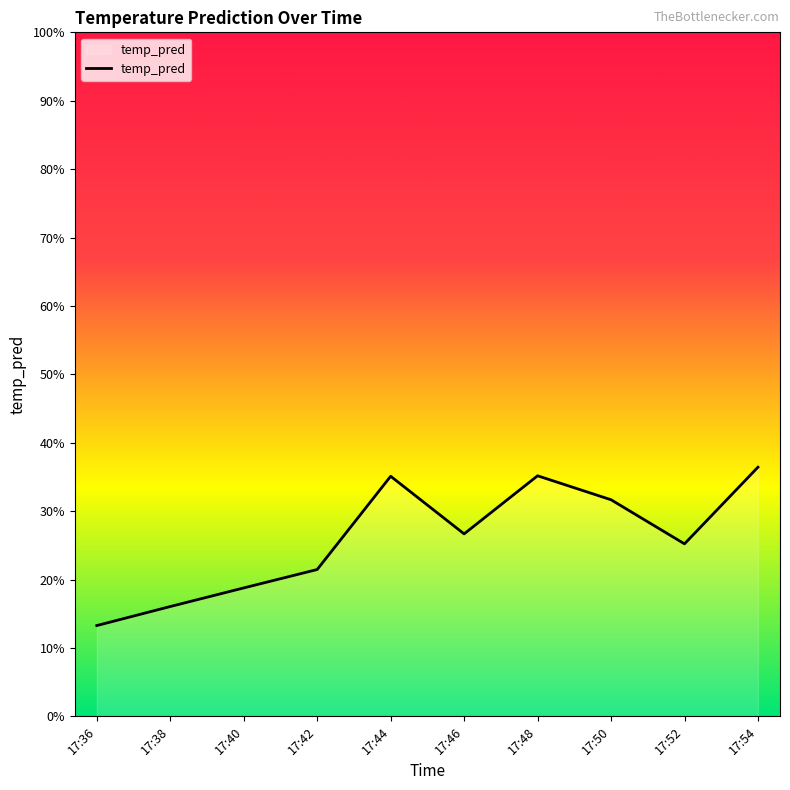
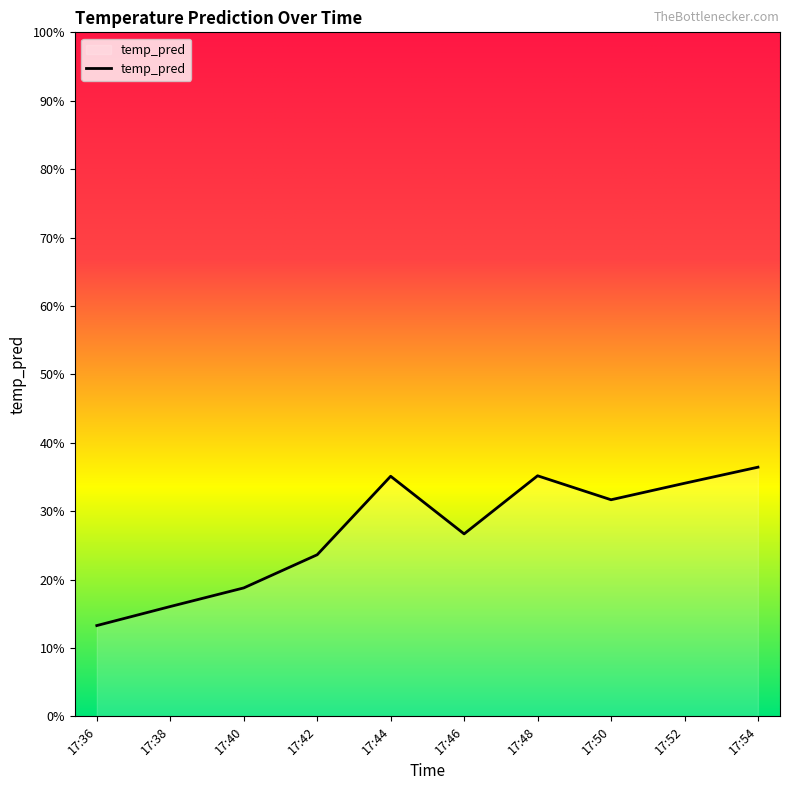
17:42: 21% -> 24%
17:52: 25% -> 34%
